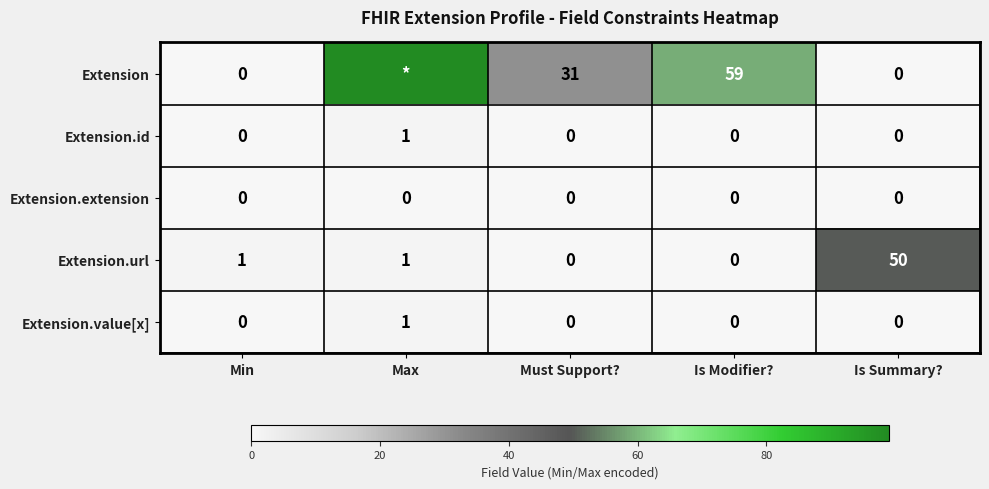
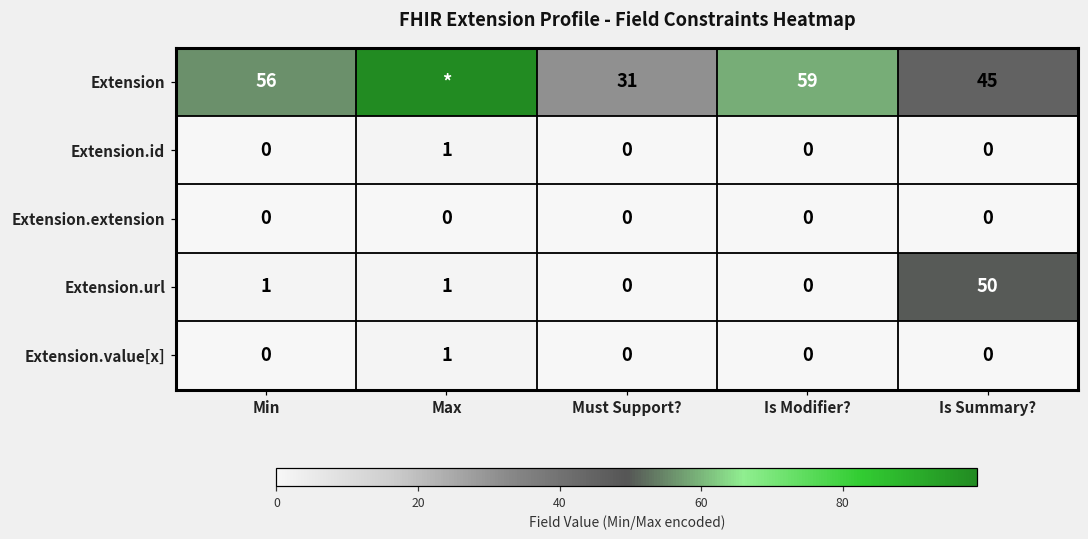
Extension, Min: 0 -> 56
Extension, Is Summary?: 0 -> 45
